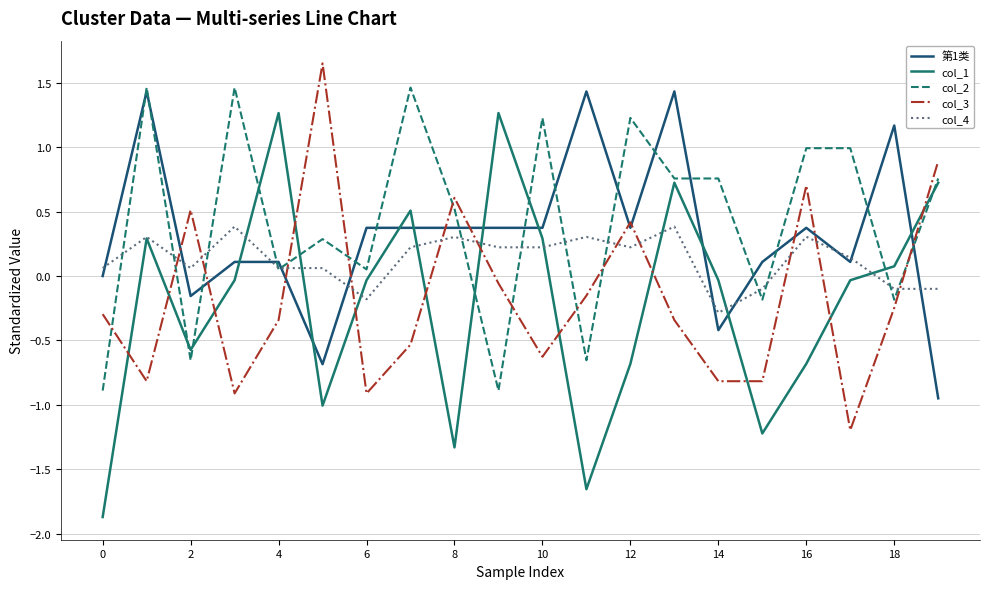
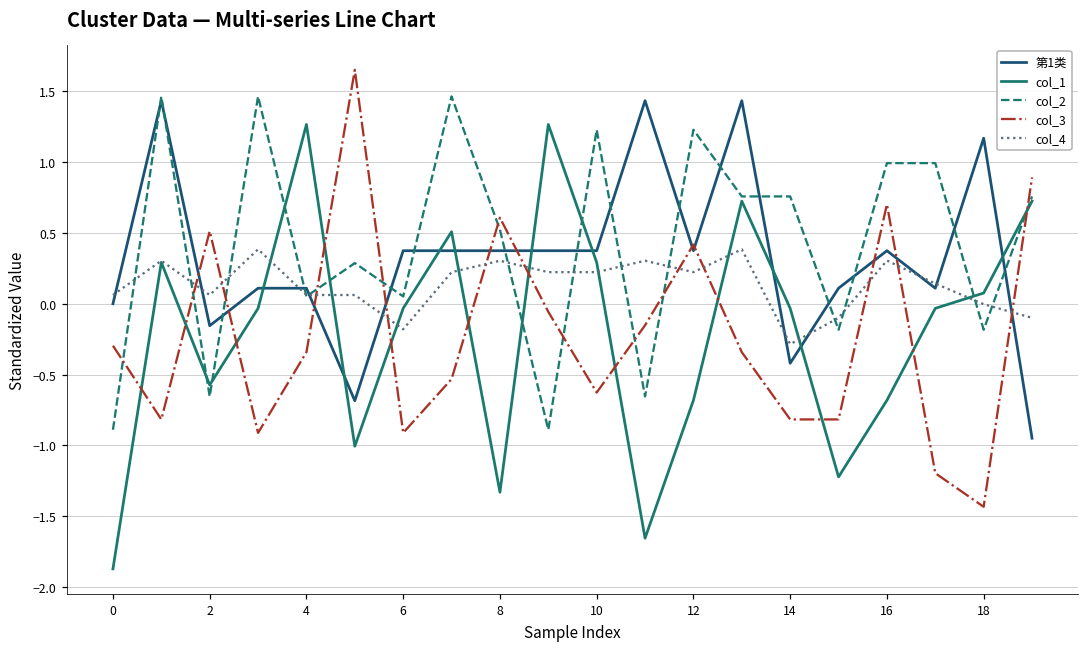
col_3, 18: -0.25 -> -1.43
col_4, 18: -0.10 -> 0.00
